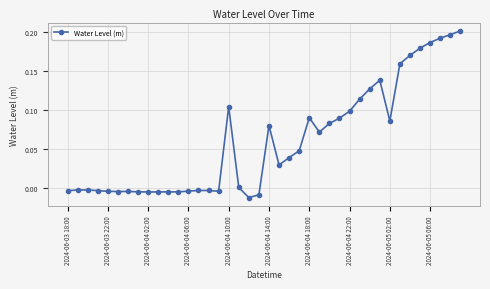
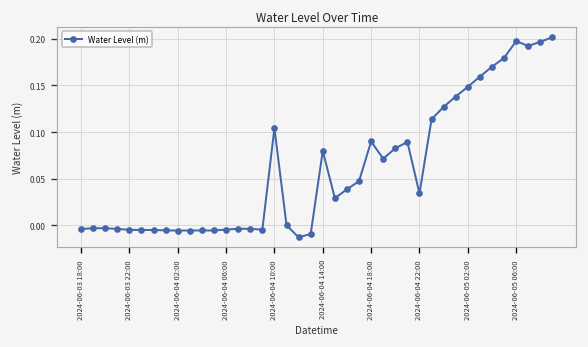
2024-06-04 22:00: 0.10 -> 0.03
2024-06-05 02:00: 0.09 -> 0.15
2024-06-05 06:00: 0.19 -> 0.20
